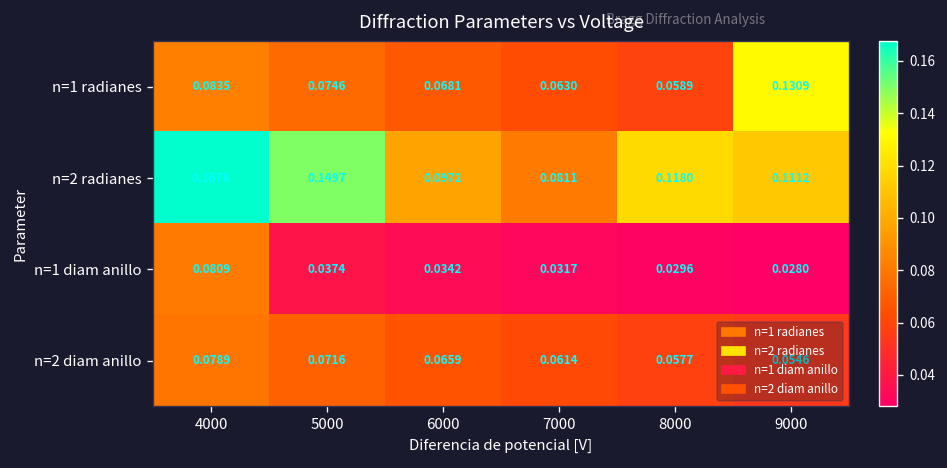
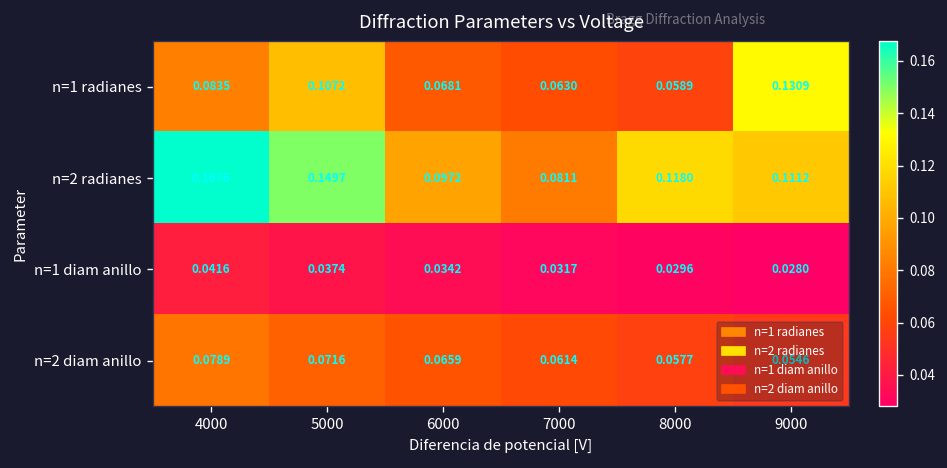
n=1 radianes, 5000: 0.0746 -> 0.1072
n=1 diam anillo, 4000: 0.0809 -> 0.0416
